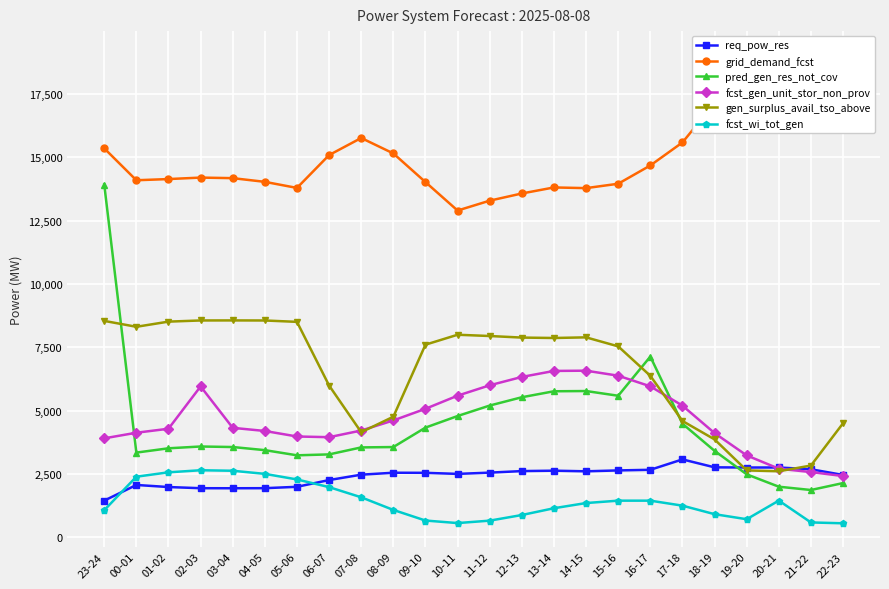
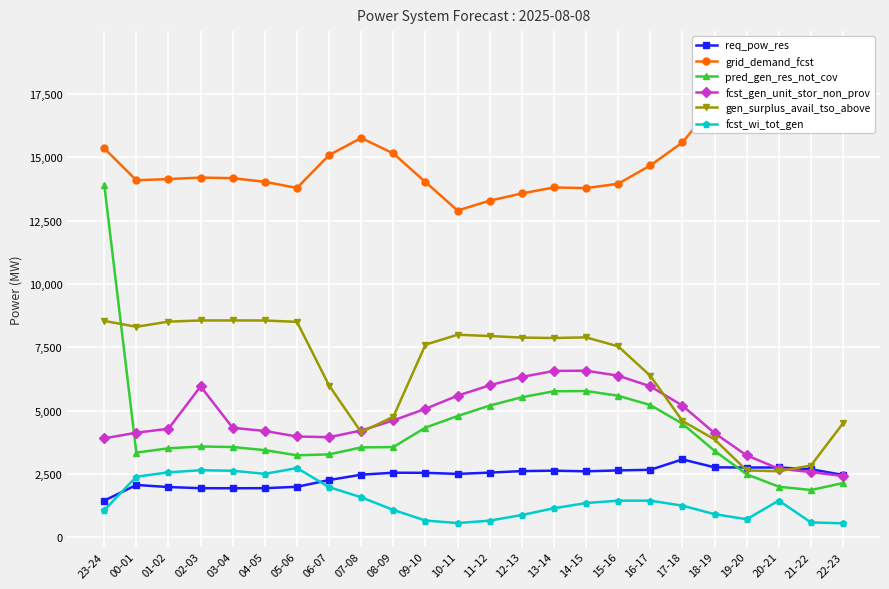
fcst_wi_tot_gen, 05-06: 2,300 -> 2,700
pred_gen_res_not_cov, 16-17: 7,100 -> 5,200
